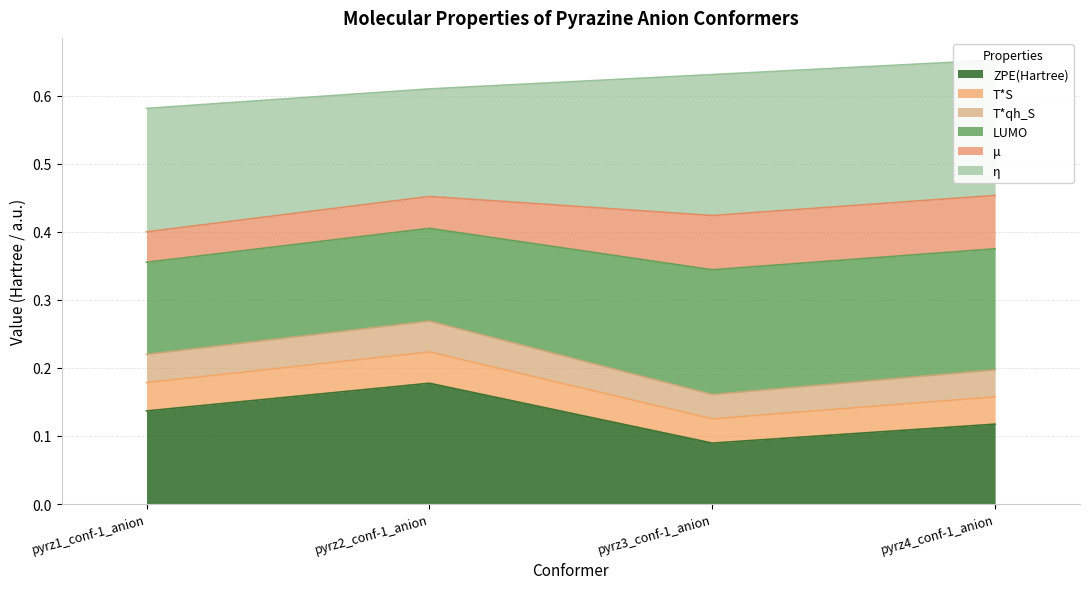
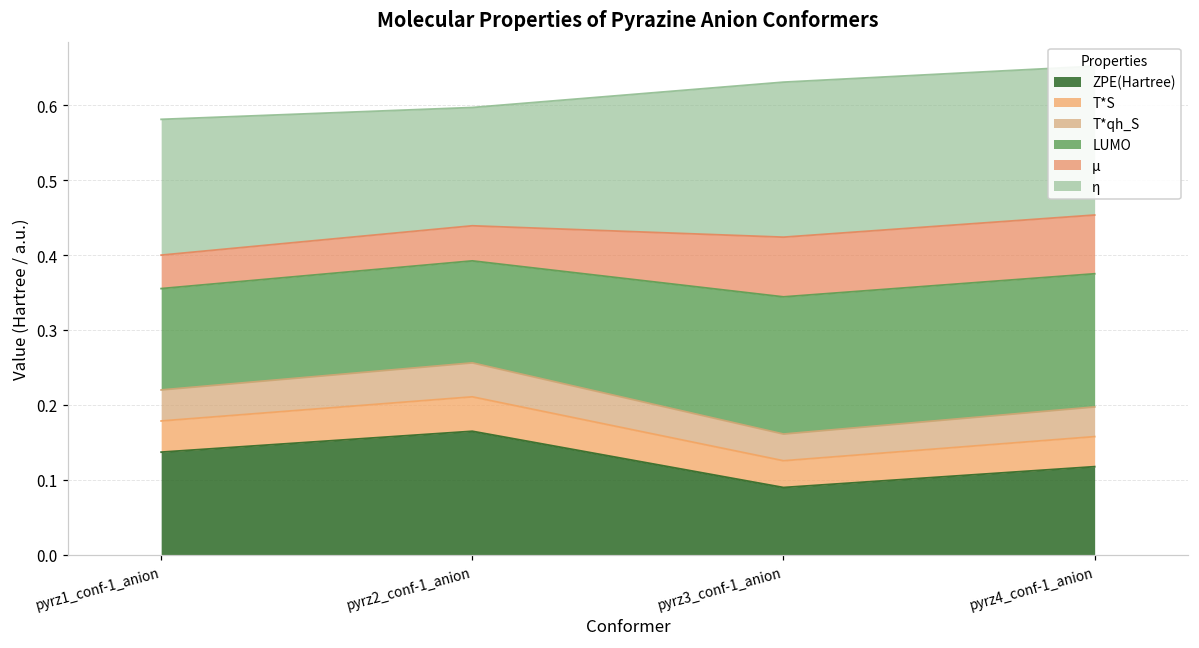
ZPE(Hartree), pyrz2_conf-1_anion: 0.18 -> 0.16
